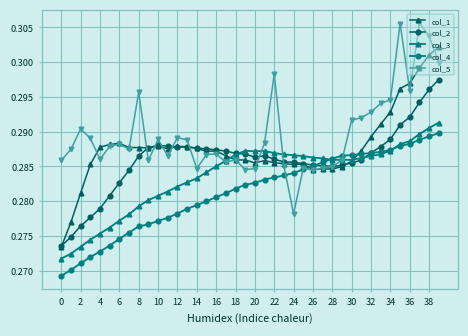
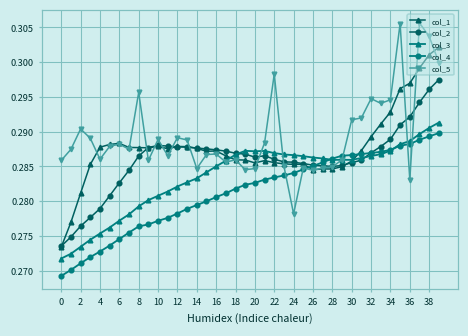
col_5, 32: 0.293 -> 0.295
col_5, 36: 0.296 -> 0.283
